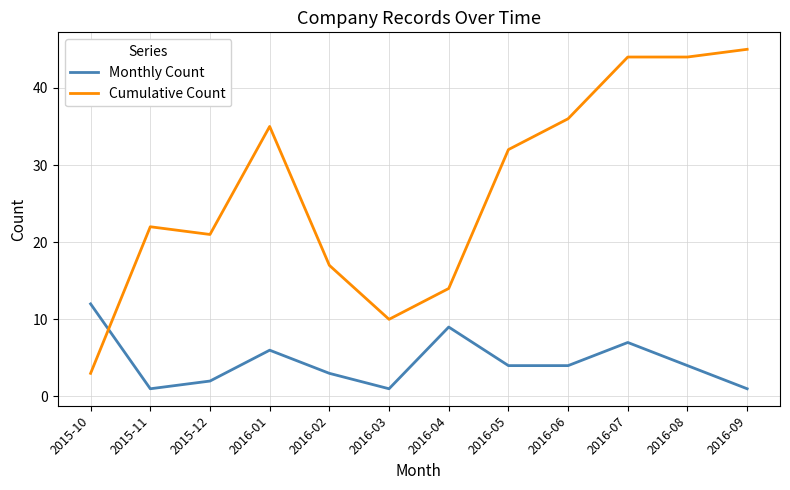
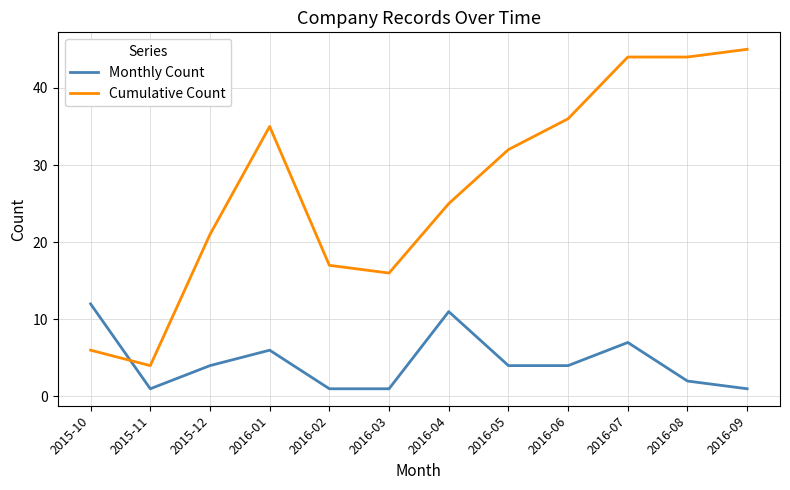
Cumulative Count, 2015-10: 3 -> 6
Cumulative Count, 2015-11: 22 -> 4
Monthly Count, 2015-12: 2 -> 4
Monthly Count, 2016-02: 3 -> 1
Cumulative Count, 2016-03: 10 -> 16
Monthly Count, 2016-04: 9 -> 11
Cumulative Count, 2016-04: 14 -> 25
Monthly Count, 2016-08: 4 -> 2
